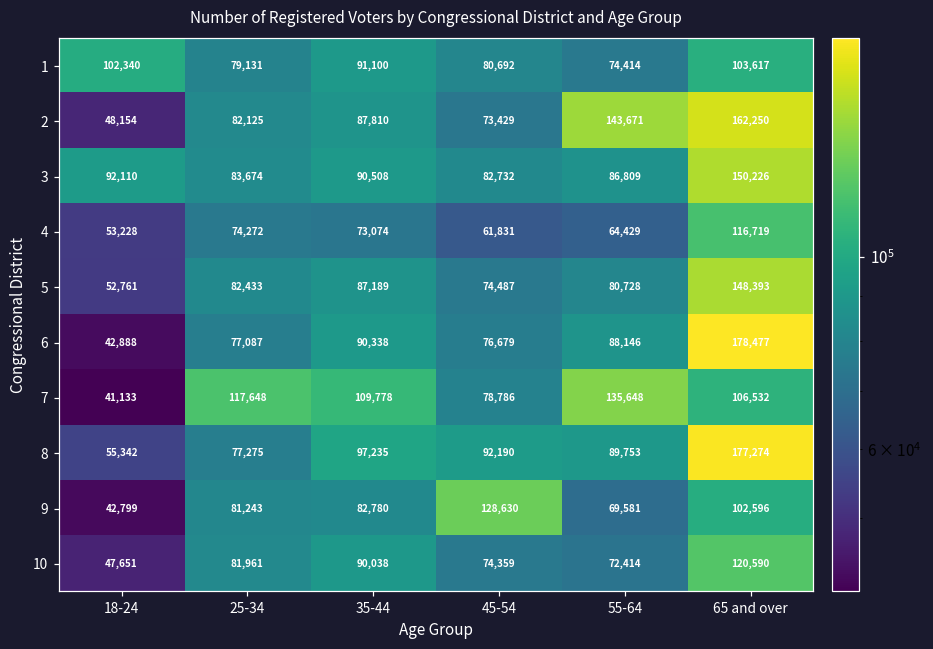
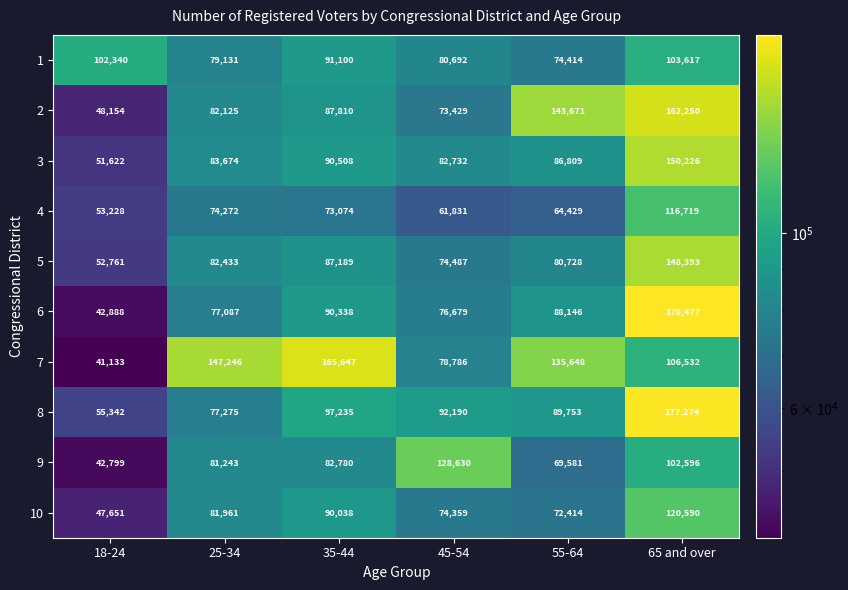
3, 18-24: 92,110 -> 51,622
7, 25-34: 117,648 -> 147,246
7, 35-44: 109,778 -> 165,647
